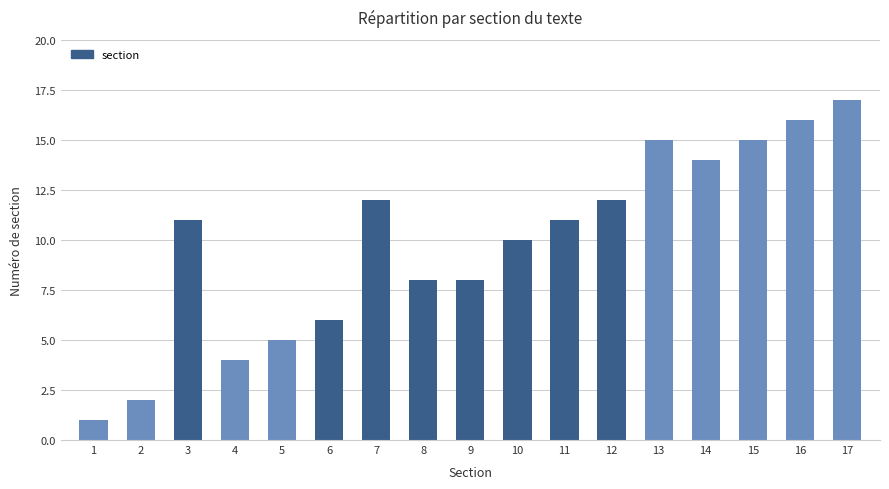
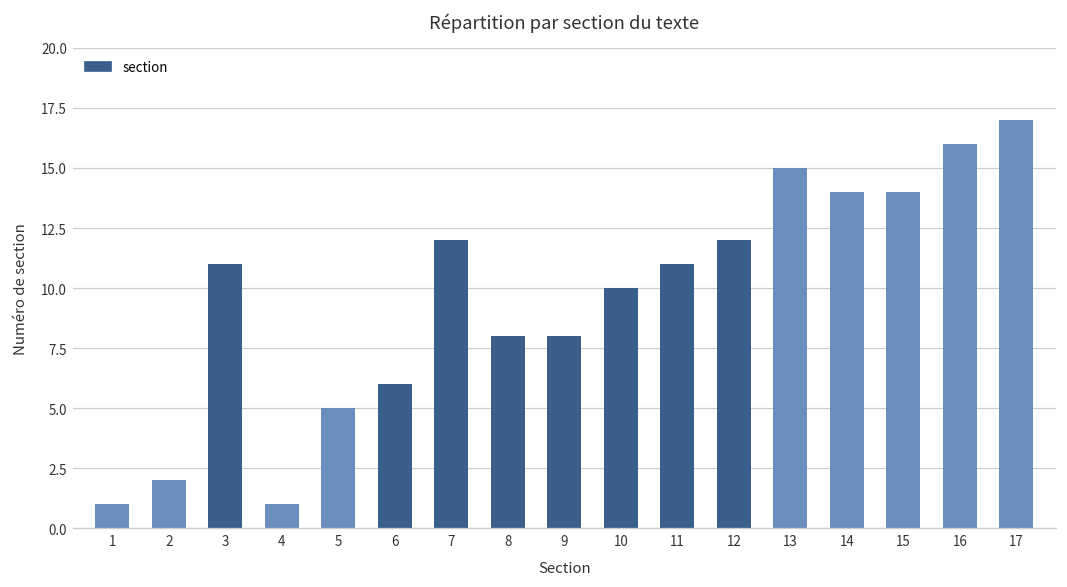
4: 4 -> 1
15: 15 -> 14
